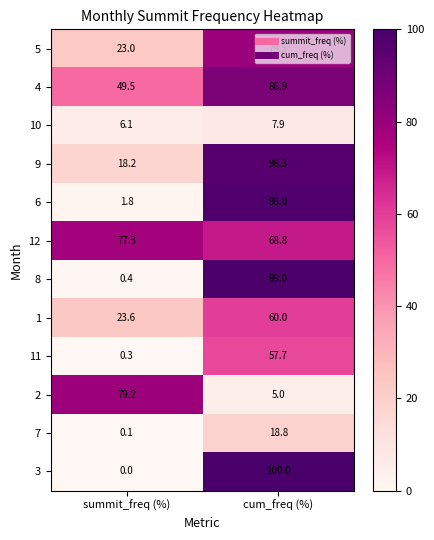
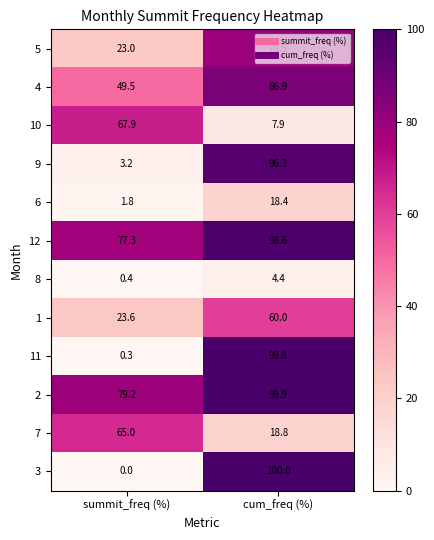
10, summit_freq (%): 6.1 -> 67.9
9, summit_freq (%): 18.2 -> 3.2
6, cum_freq (%): 98.0 -> 18.4
12, cum_freq (%): 68.8 -> 98.6
8, cum_freq (%): 99.0 -> 4.4
11, cum_freq (%): 57.7 -> 99.8
2, cum_freq (%): 5.0 -> 99.9
7, summit_freq (%): 0.1 -> 65.0
